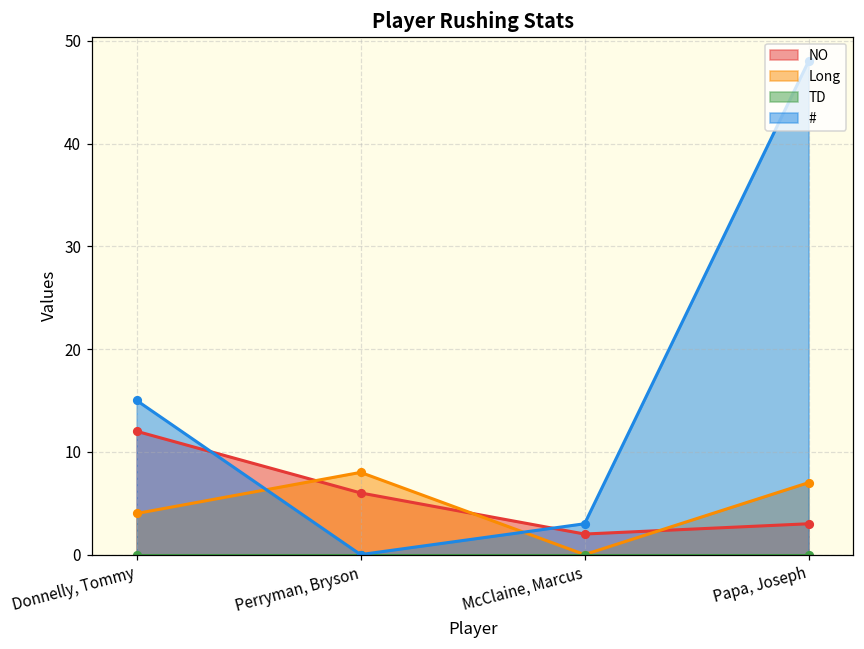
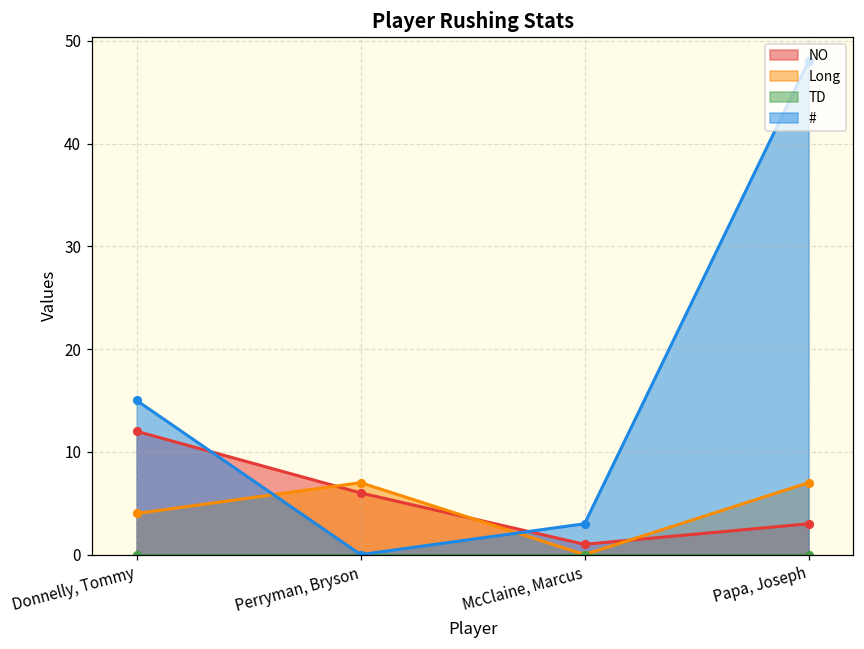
Long, Perryman, Bryson: 8 -> 7
NO, McClaine, Marcus: 2 -> 1
